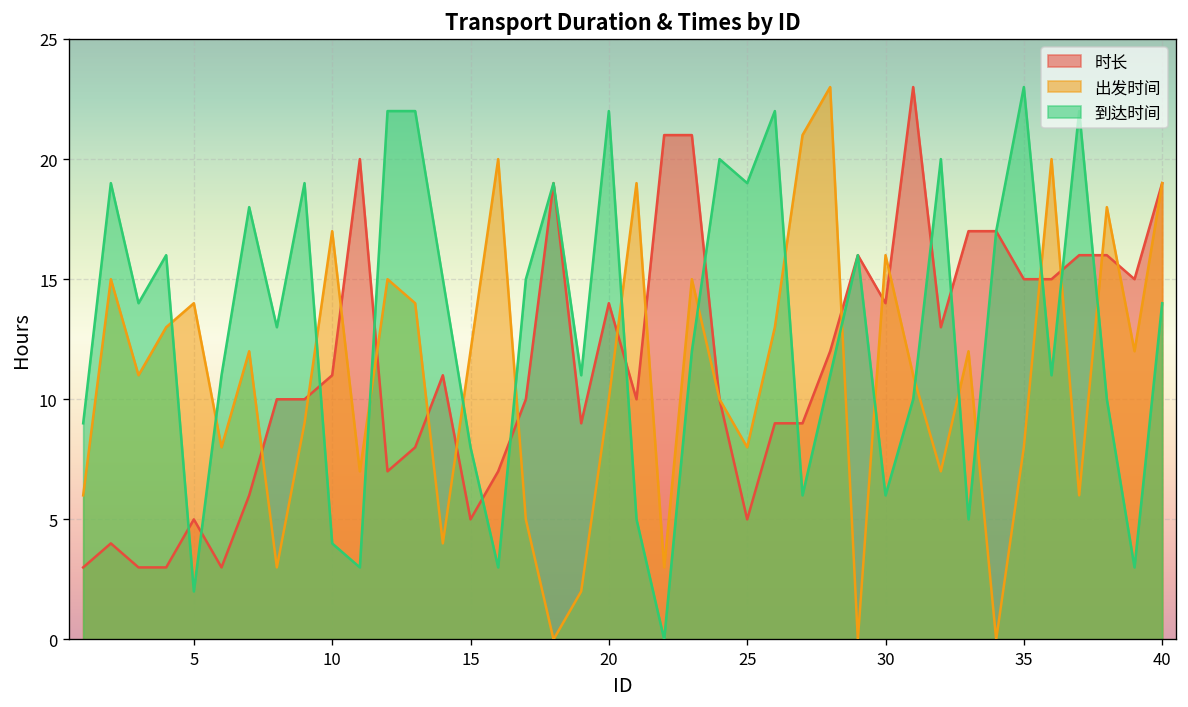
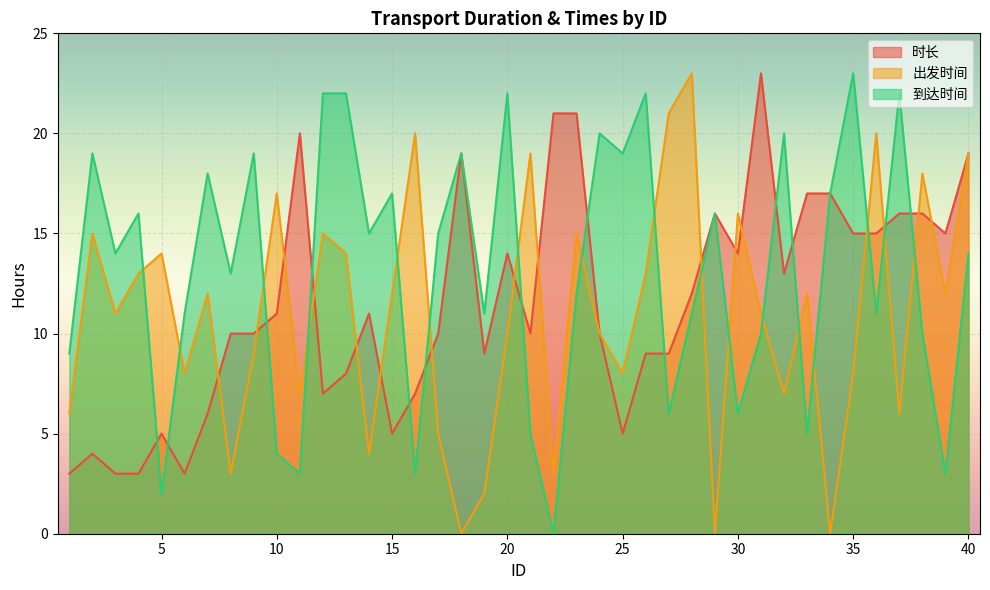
到达时间, 15: 8 -> 17
